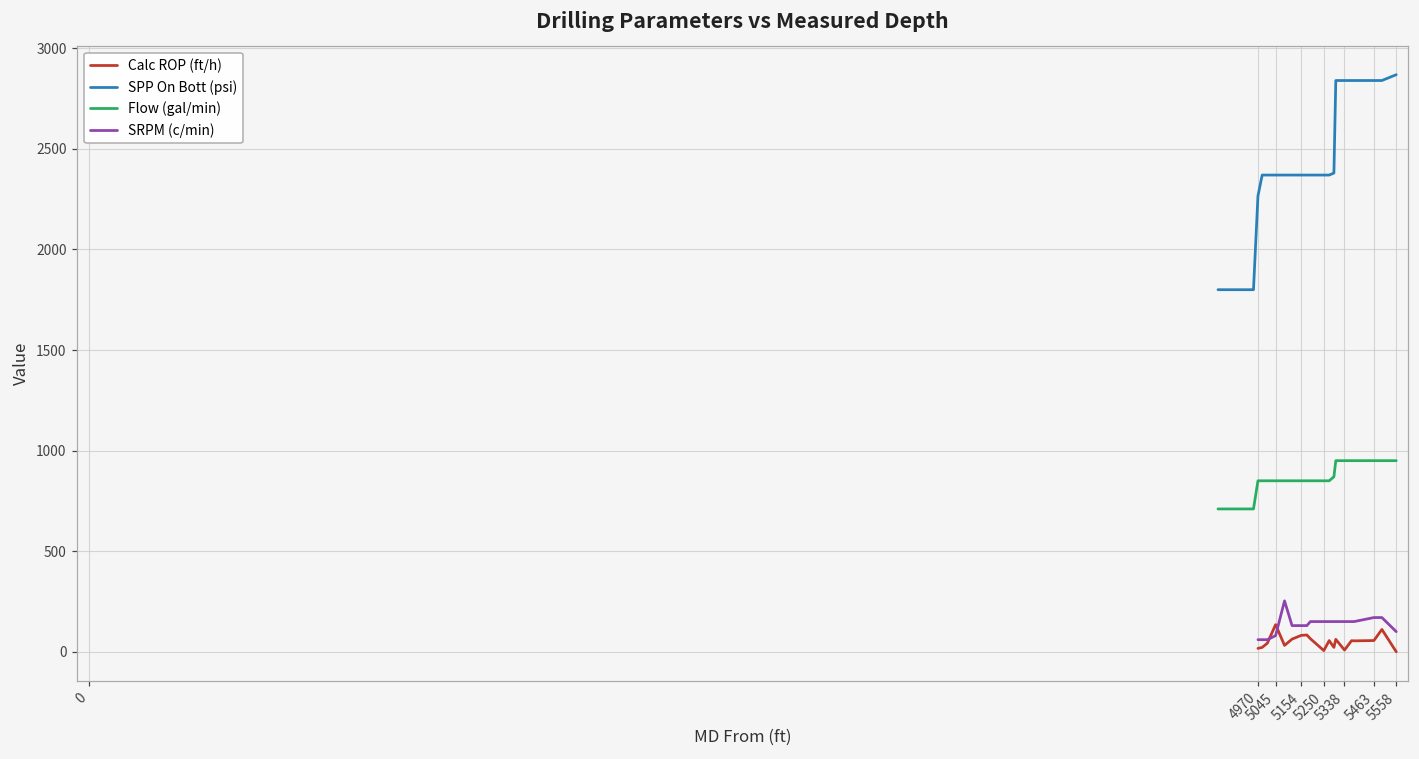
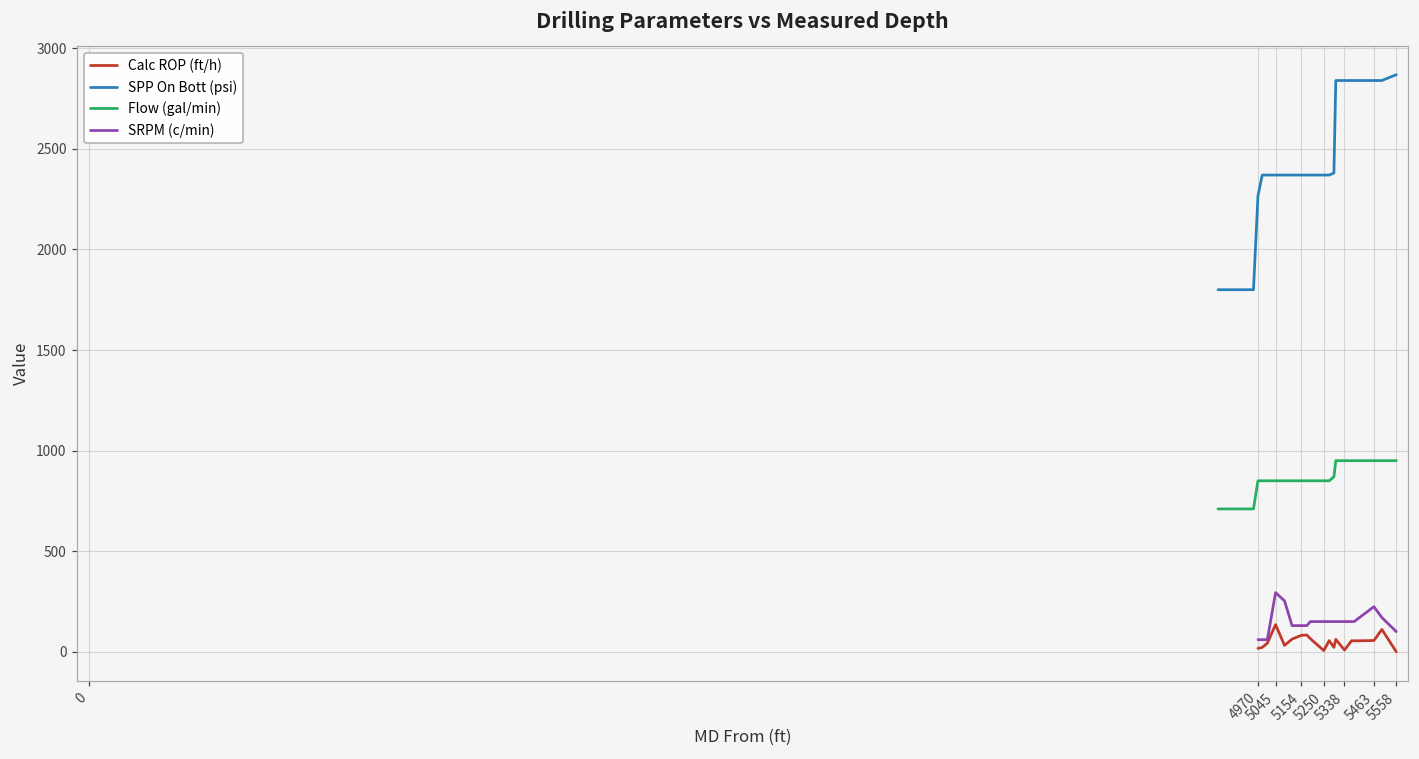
SRPM (c/min), 5045: 80 -> 290
SRPM (c/min), 5463: 170 -> 220
